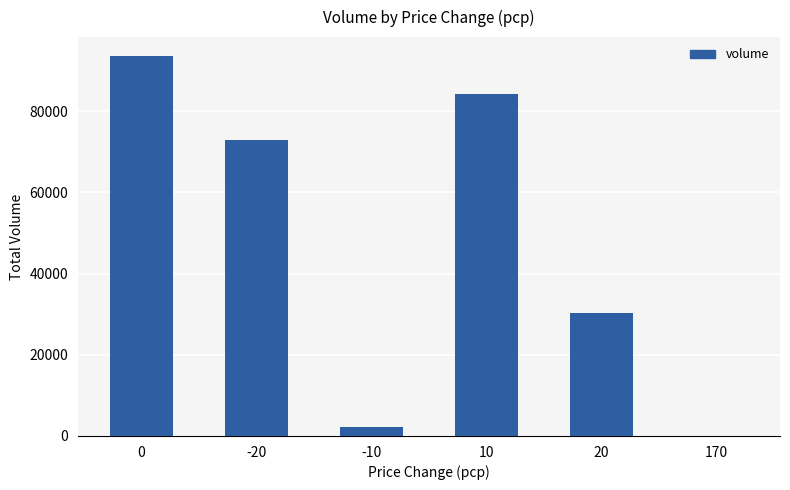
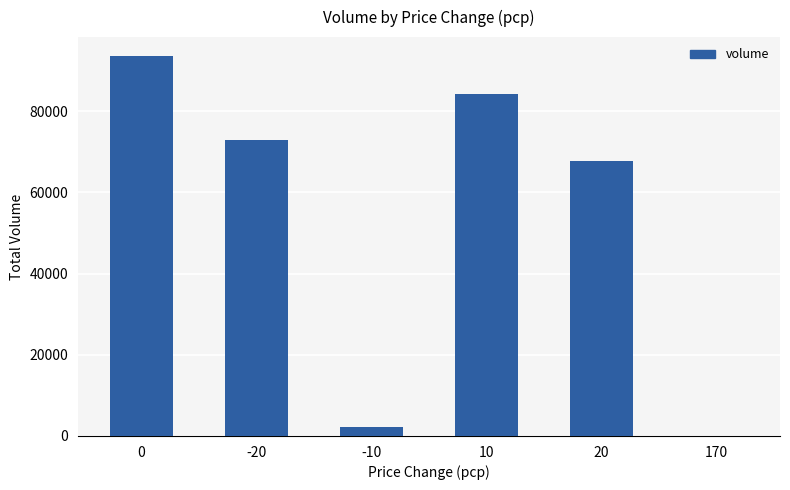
20: 30000 -> 68000
